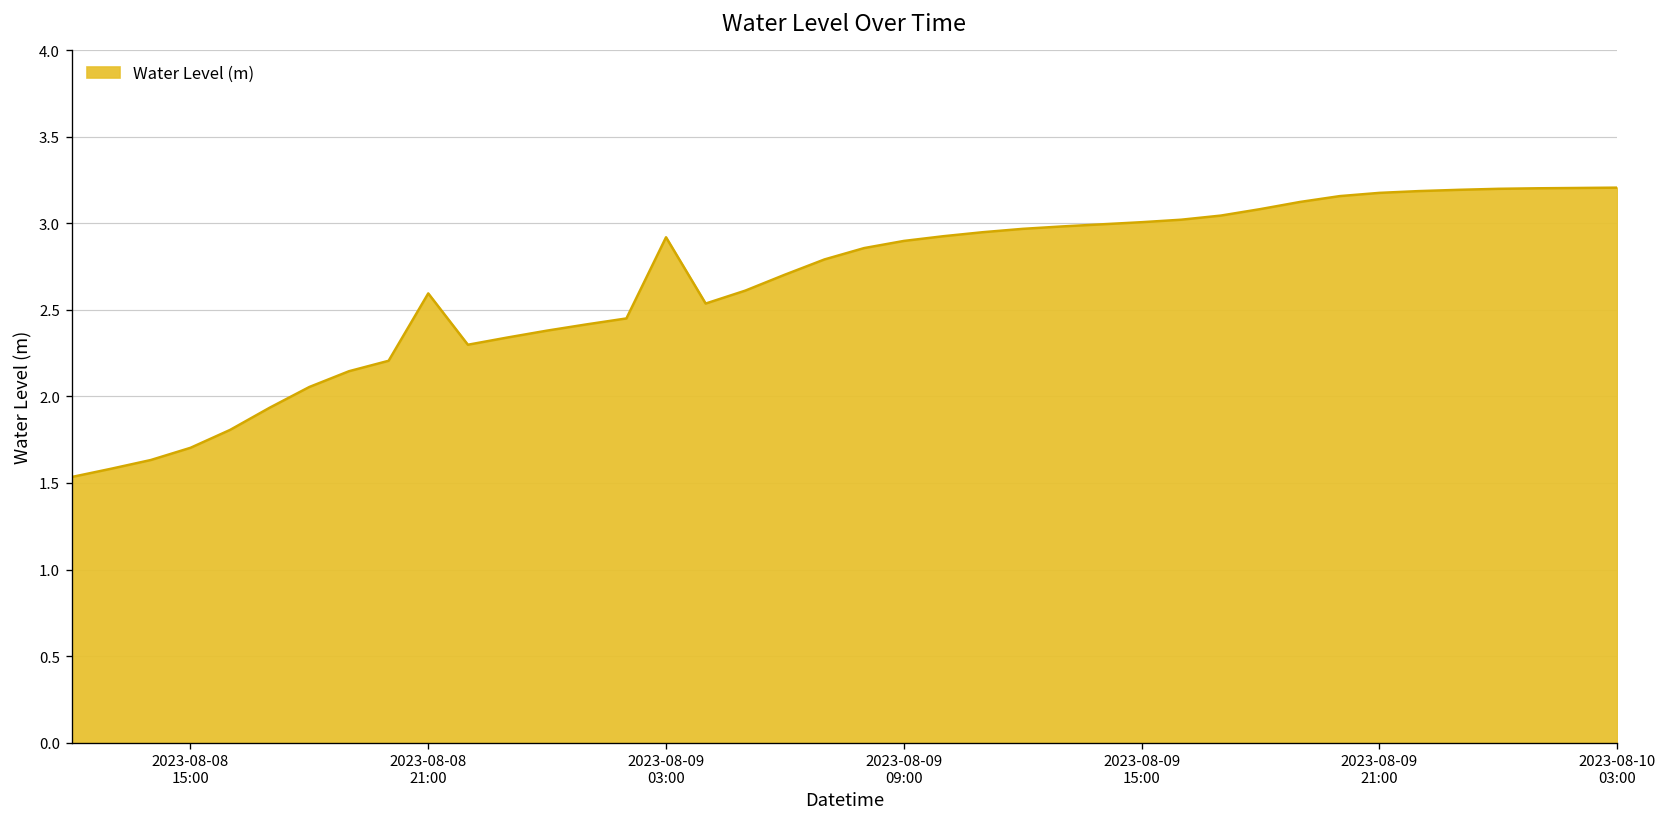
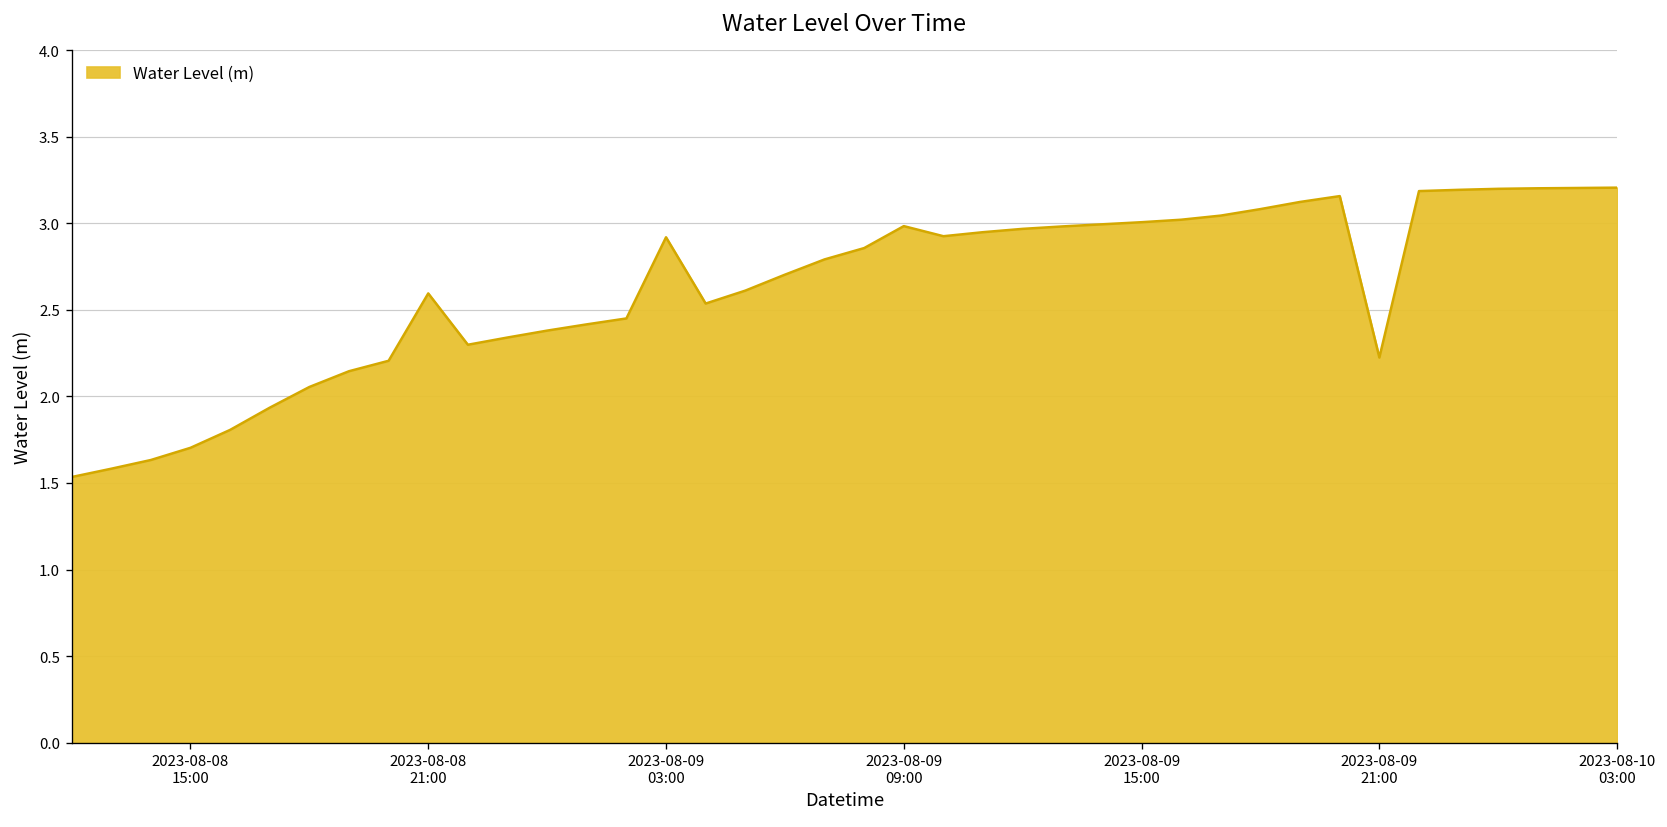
2023-08-09 09:00: 2.90 -> 2.98
2023-08-09 21:00: 3.18 -> 2.22
